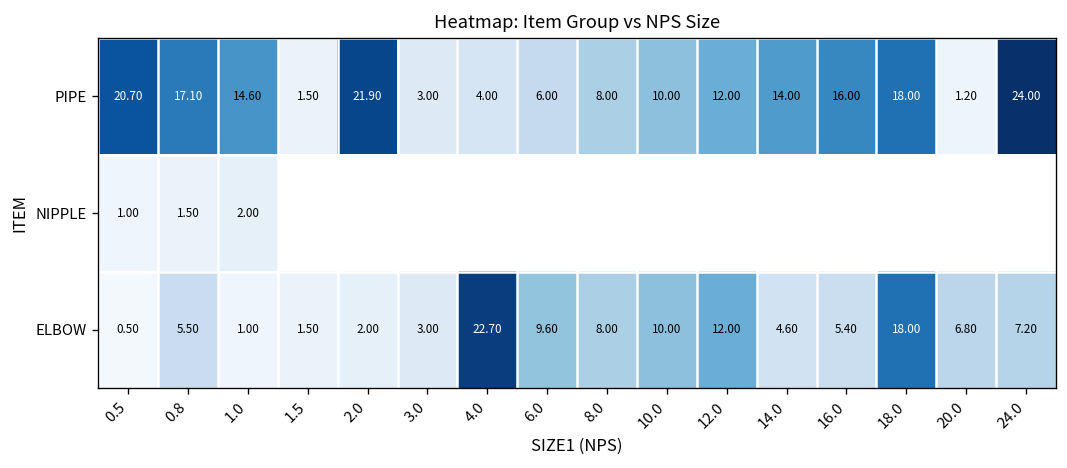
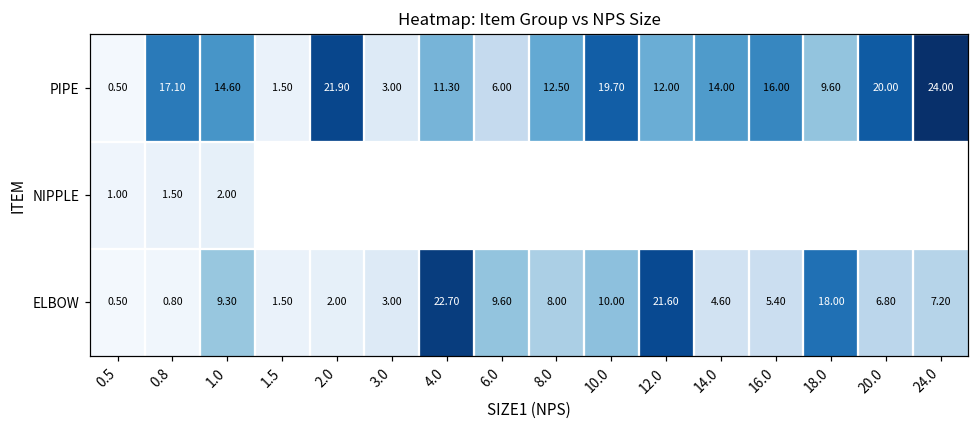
PIPE, 0.5: 20.70 -> 0.50
PIPE, 4.0: 4.00 -> 11.30
PIPE, 8.0: 8.00 -> 12.50
PIPE, 10.0: 10.00 -> 19.70
PIPE, 18.0: 18.00 -> 9.60
PIPE, 20.0: 1.20 -> 20.00
ELBOW, 0.8: 5.50 -> 0.80
ELBOW, 1.0: 1.00 -> 9.30
ELBOW, 12.0: 12.00 -> 21.60
